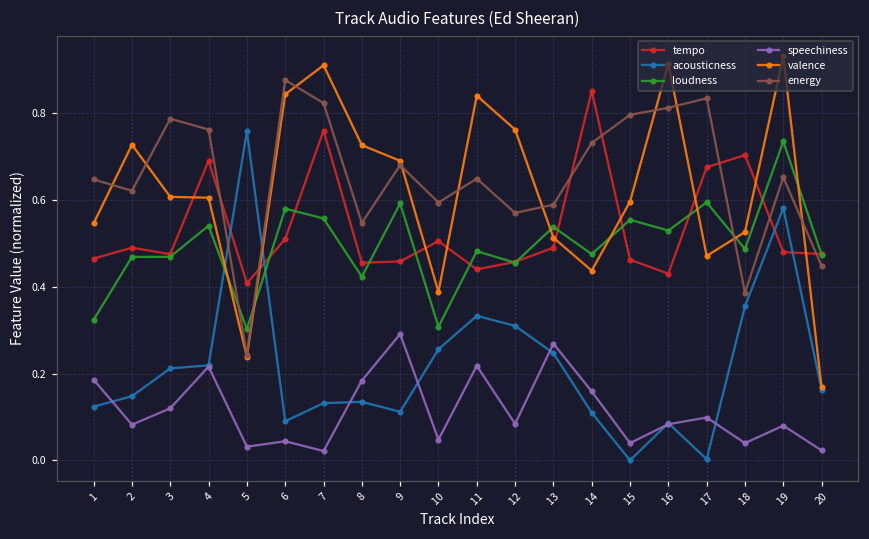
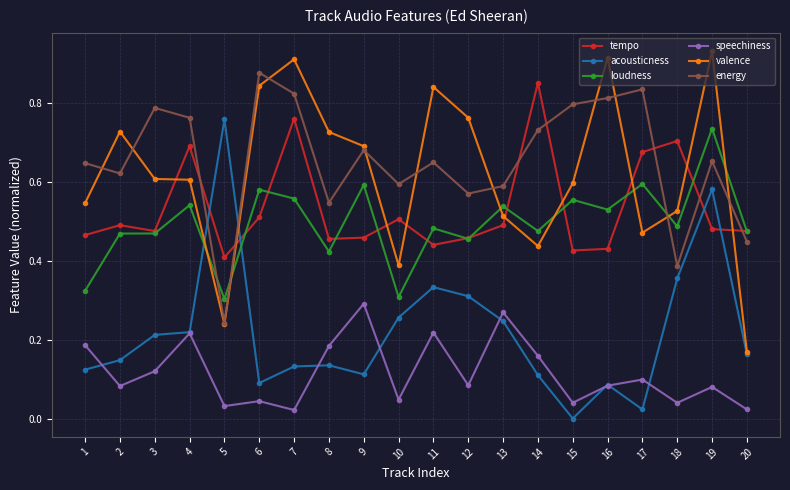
tempo, 15: 0.46 -> 0.43
acousticness, 17: 0.00 -> 0.02
